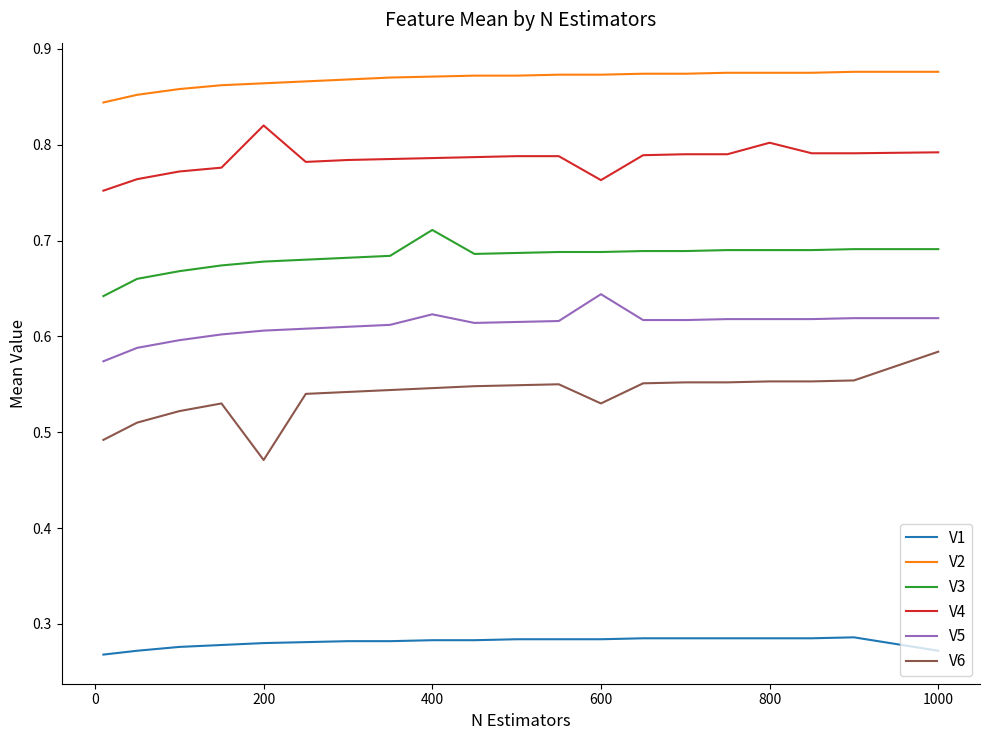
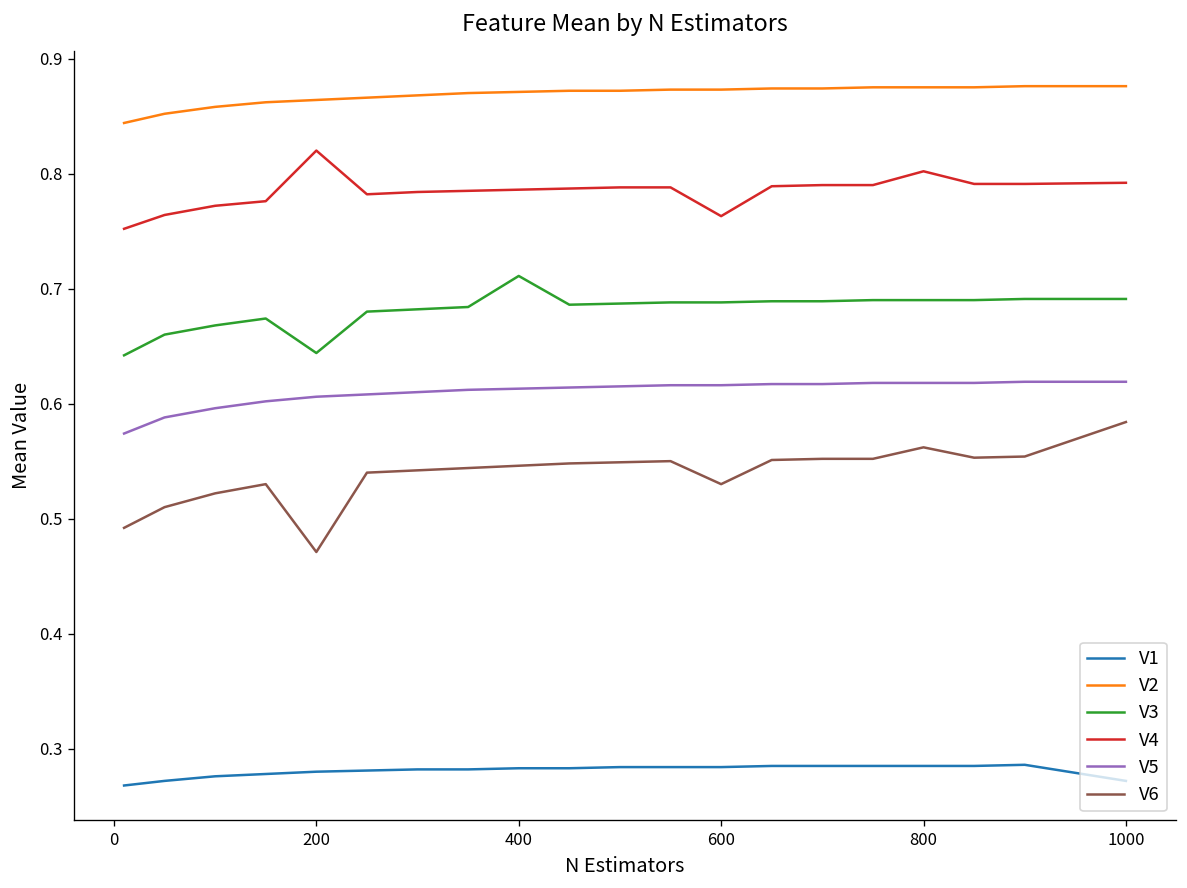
V3, 200: 0.68 -> 0.64
V5, 400: 0.62 -> 0.61
V5, 600: 0.64 -> 0.62
V6, 800: 0.55 -> 0.56
